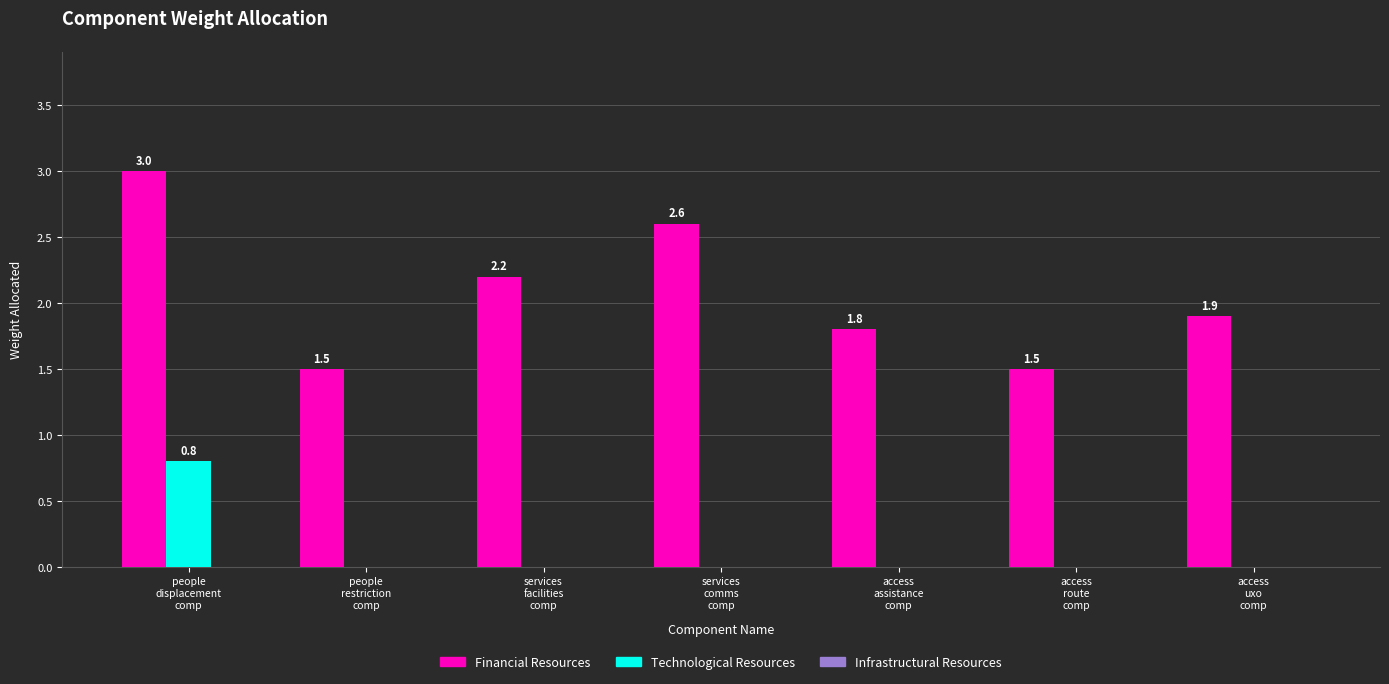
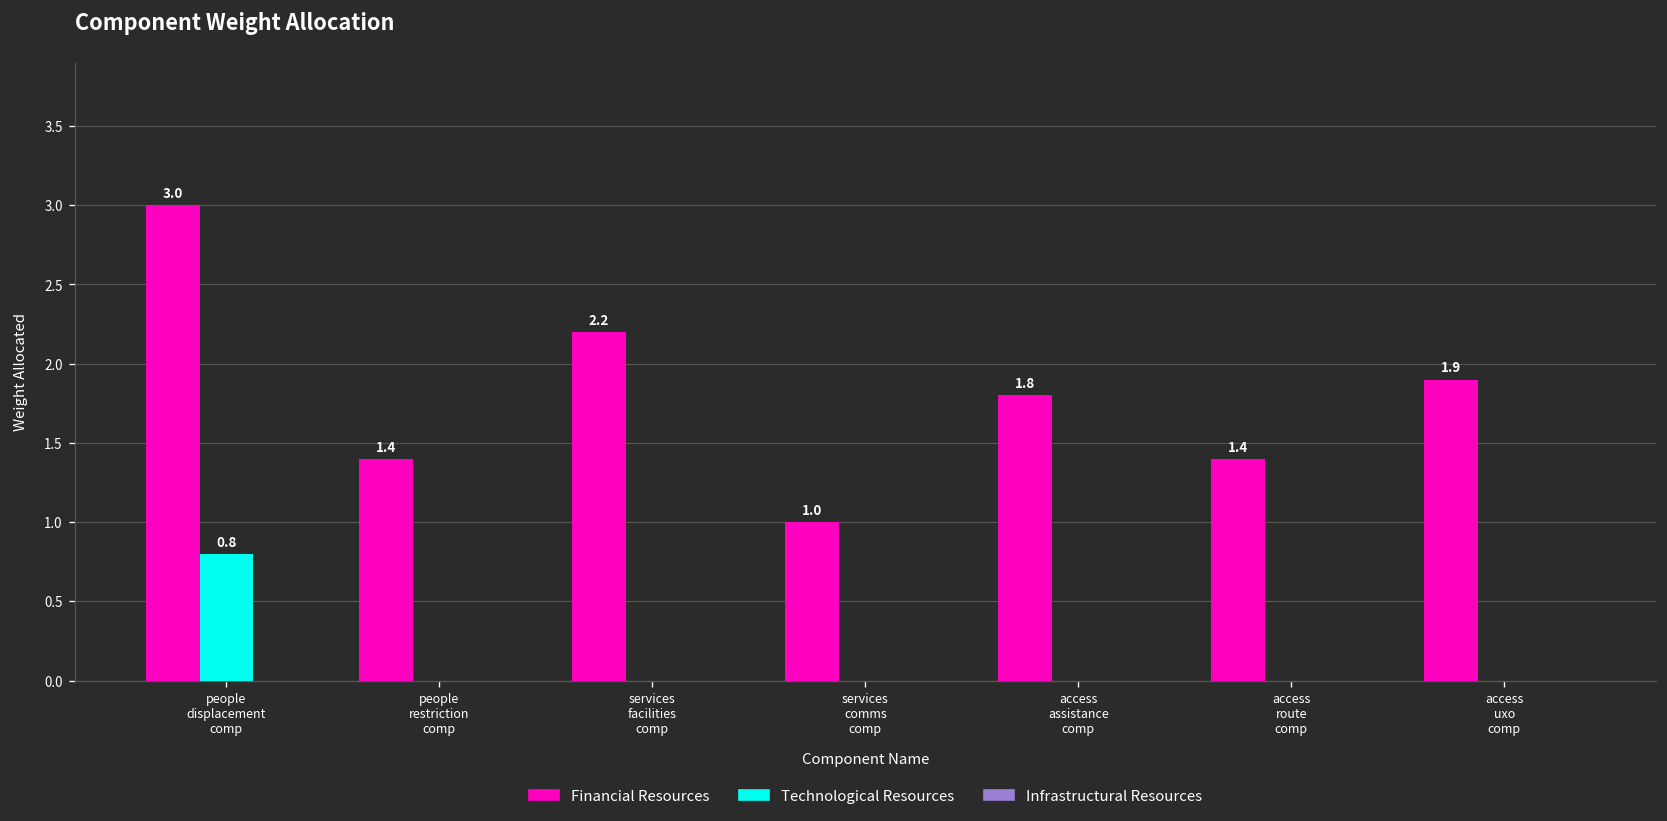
Financial Resources, people restriction comp: 1.5 -> 1.4
Financial Resources, services comms comp: 2.6 -> 1.0
Financial Resources, access route comp: 1.5 -> 1.4
